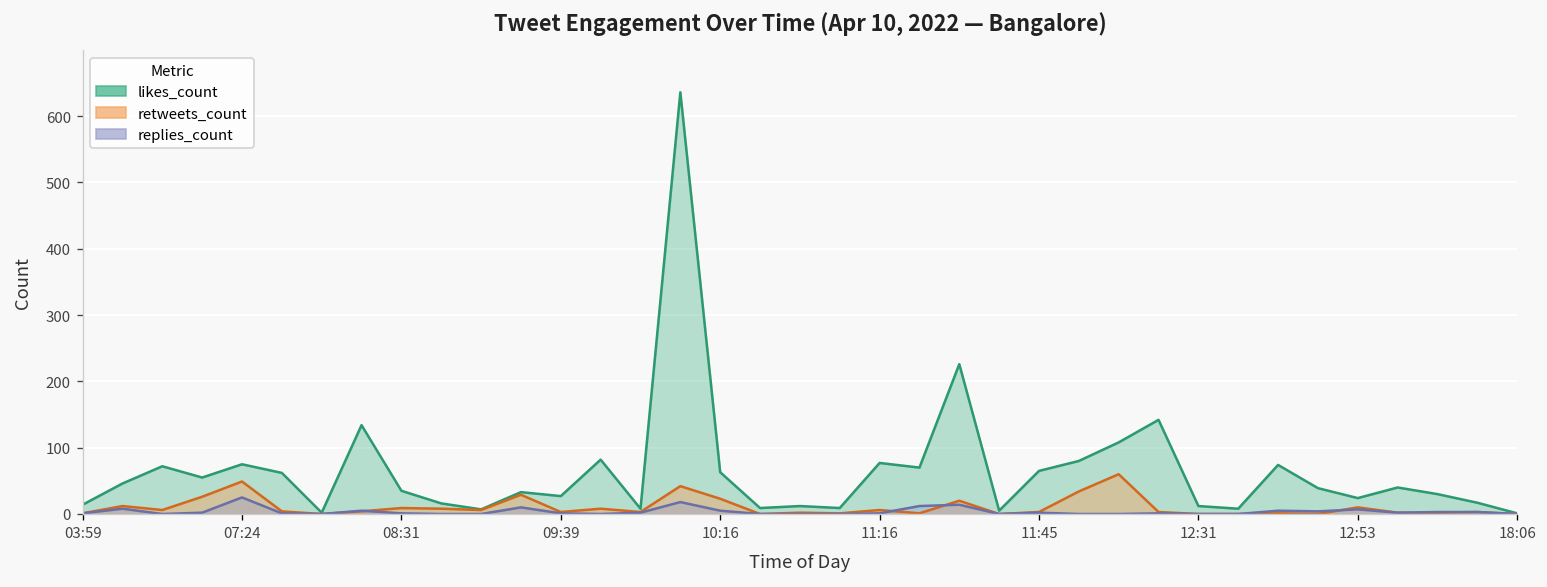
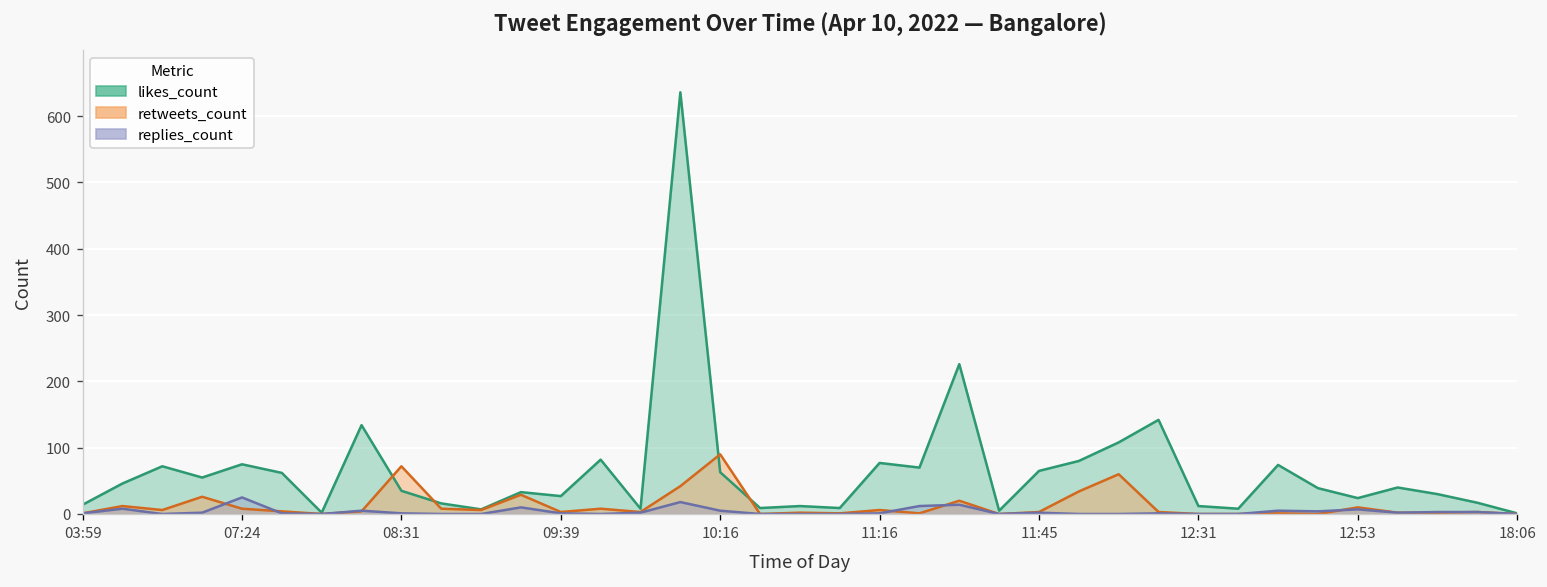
retweets_count, 07:24: 50 -> 10
retweets_count, 08:31: 10 -> 70
retweets_count, 10:16: 20 -> 90
